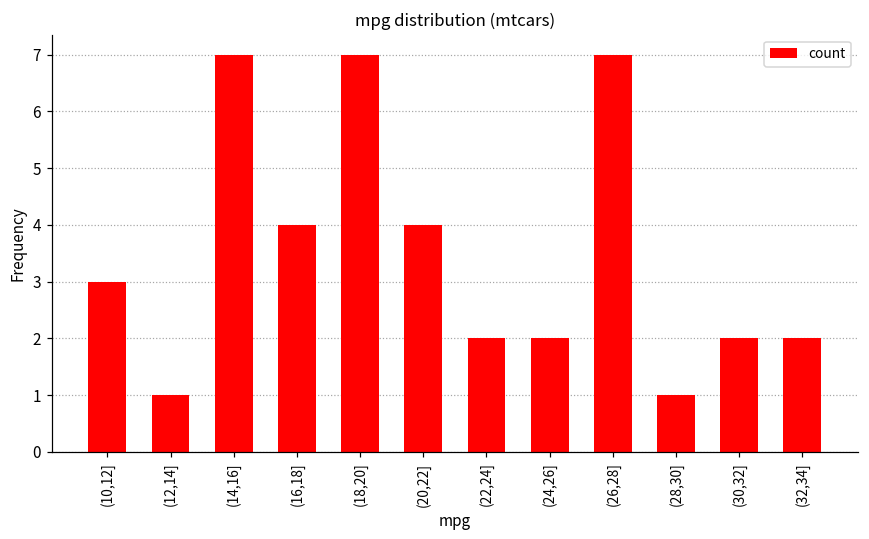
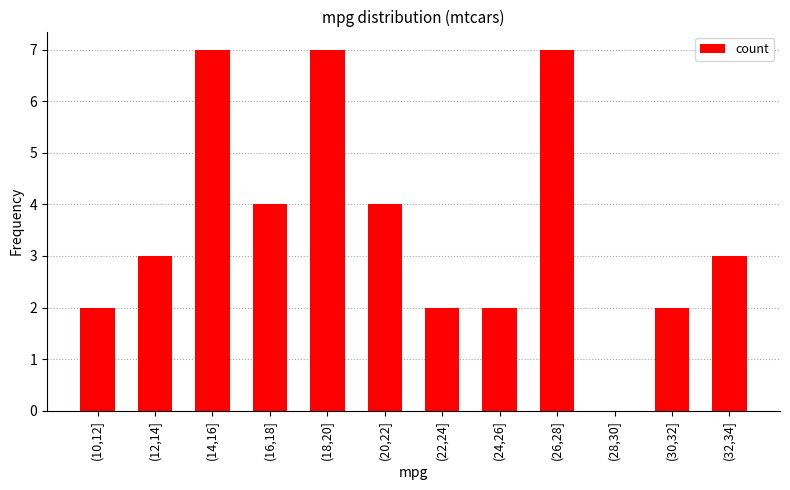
(10,12]: 3 -> 2
(12,14]: 1 -> 3
(28,30]: 1 -> 0
(32,34]: 2 -> 3
